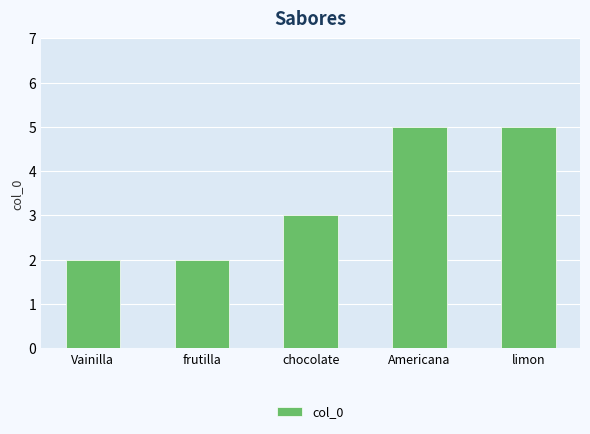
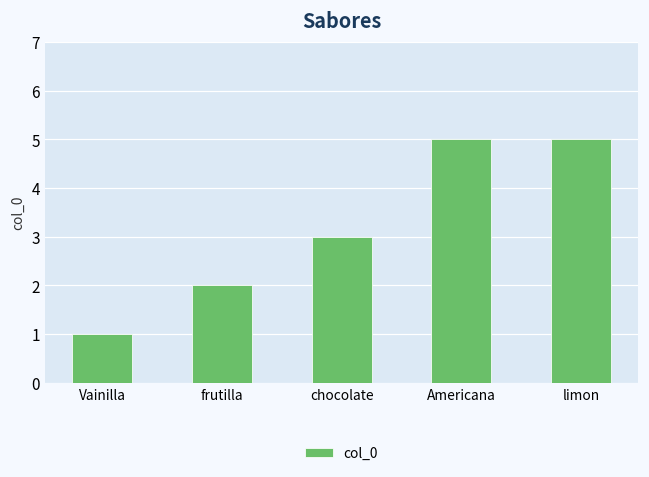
Vainilla: 2 -> 1
